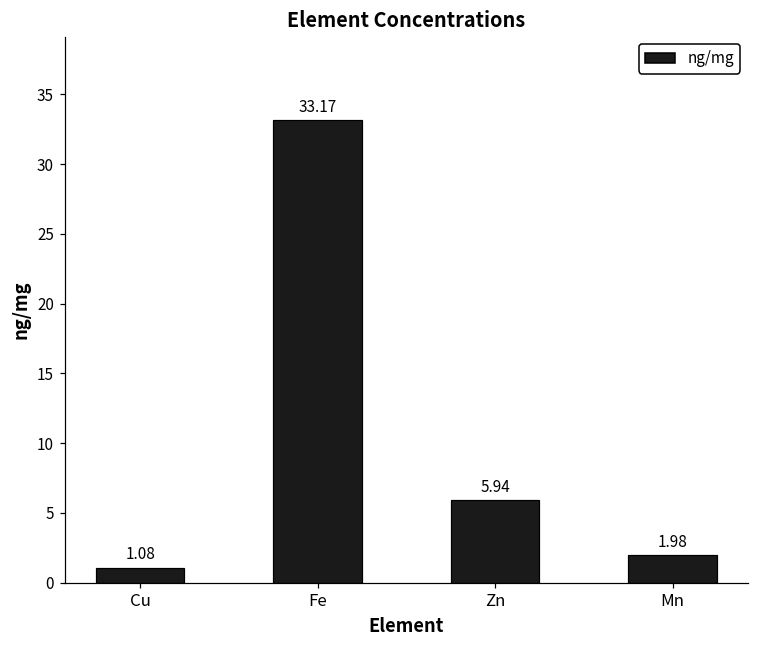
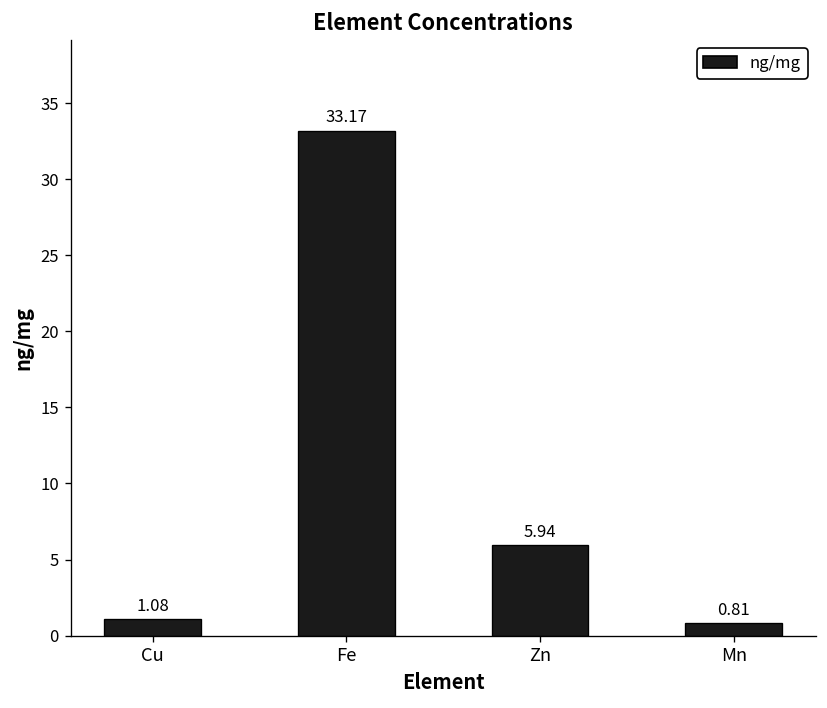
Mn: 1.98 -> 0.81
